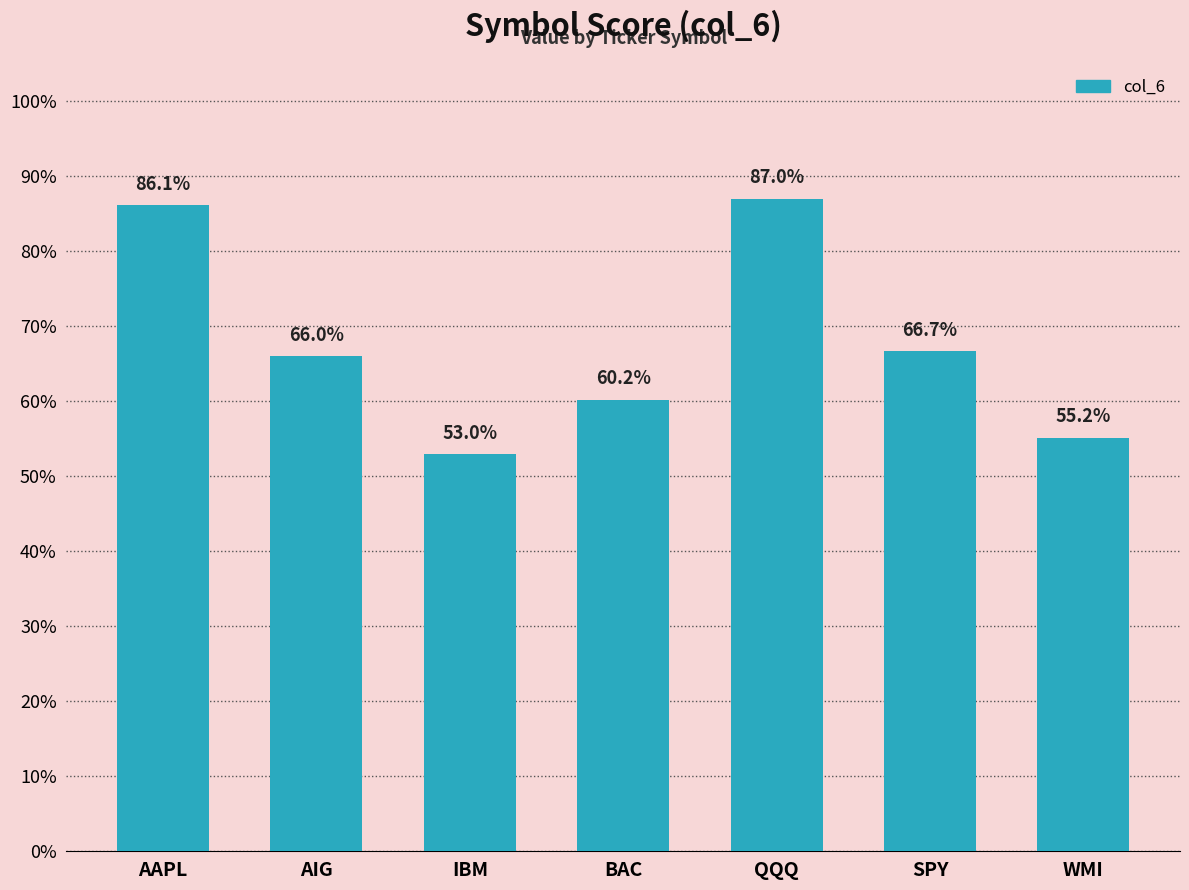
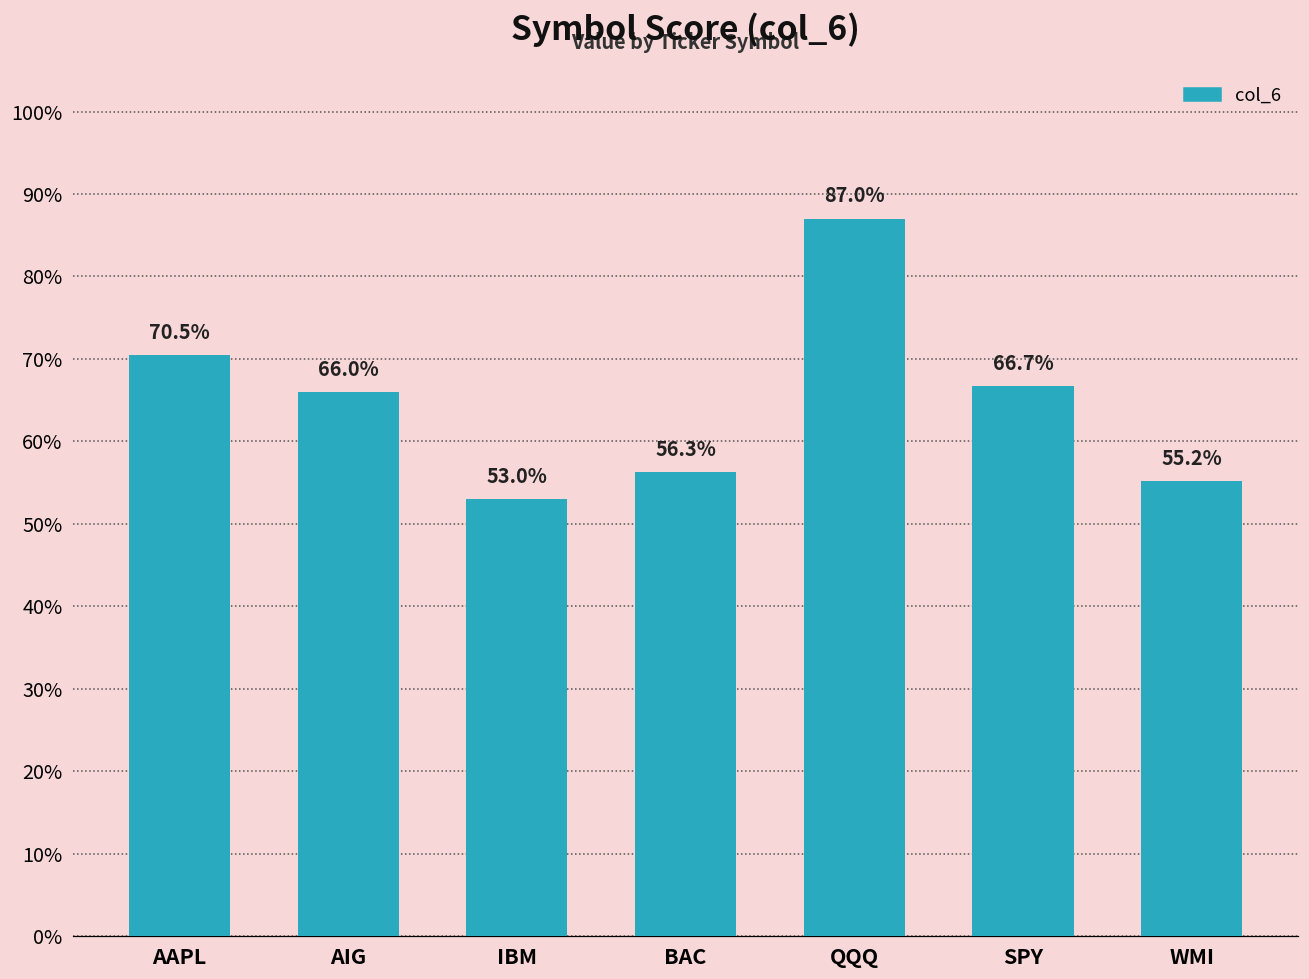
AAPL: 86.1% -> 70.5%
BAC: 60.2% -> 56.3%
